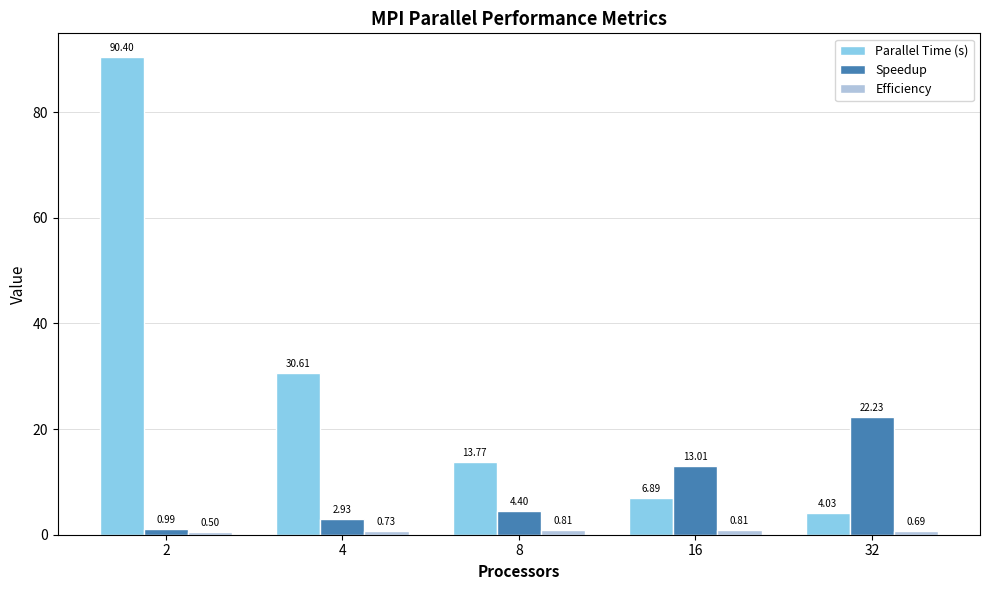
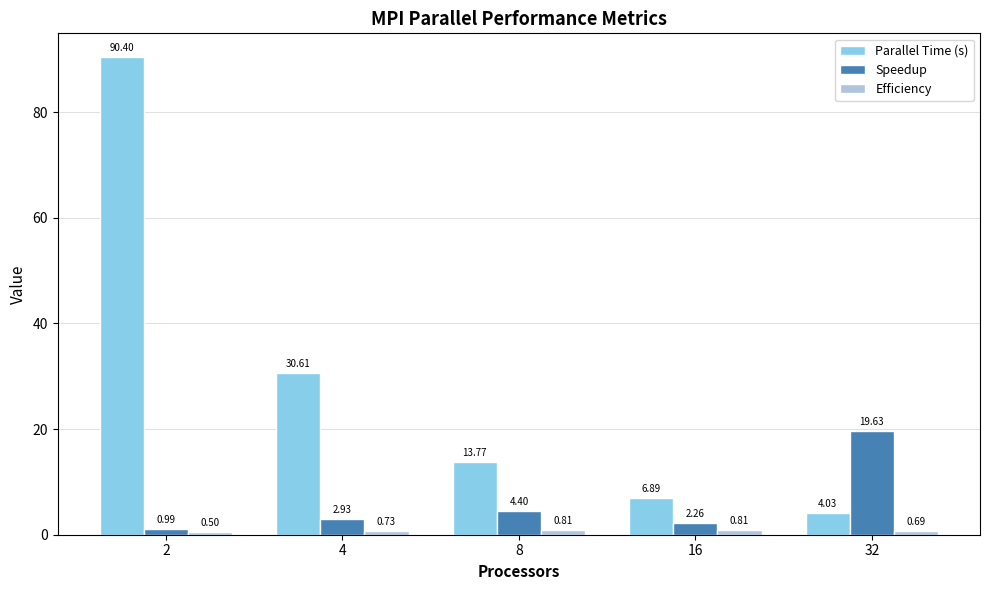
Speedup, 16: 13.01 -> 2.26
Speedup, 32: 22.23 -> 19.63
